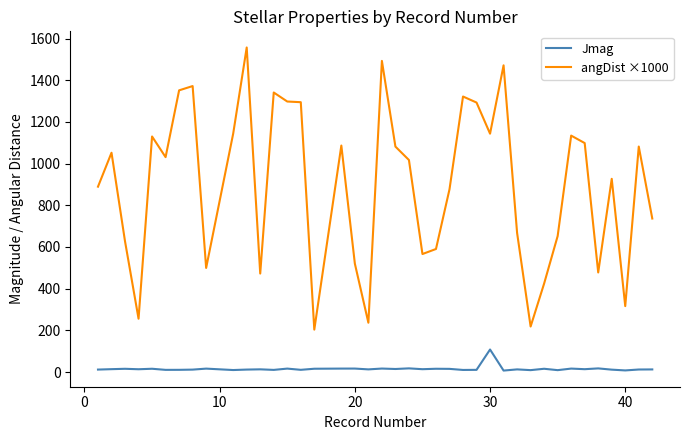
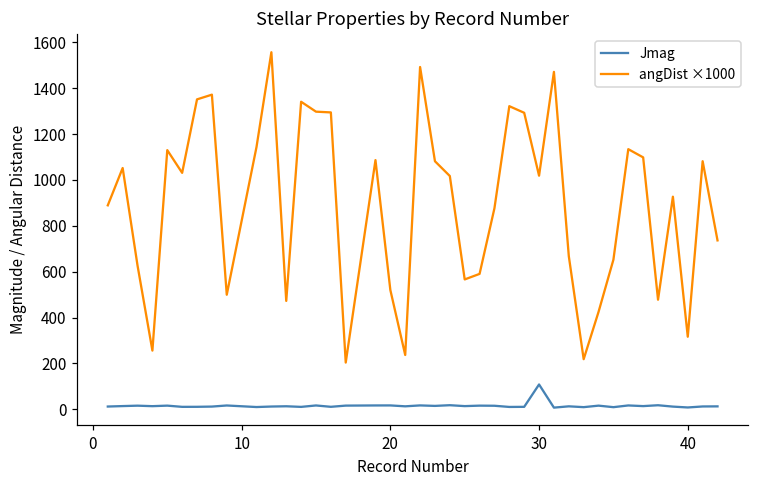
angDist ×1000, 30: 1140 -> 1020
